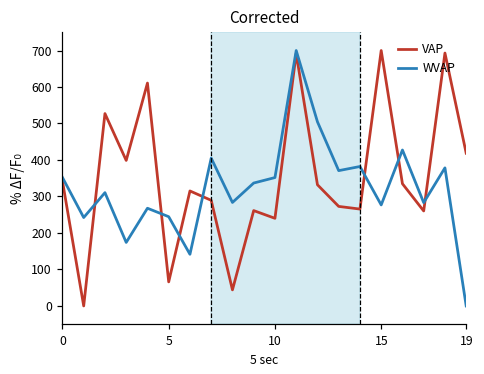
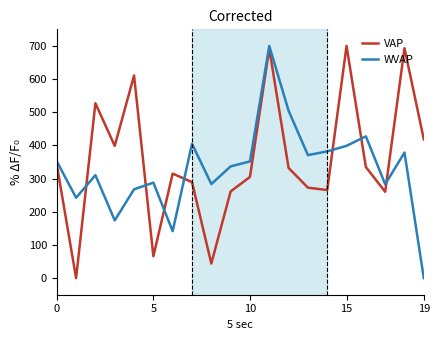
WVAP, 5: 240 -> 290
VAP, 10: 240 -> 310
WVAP, 15: 280 -> 400
